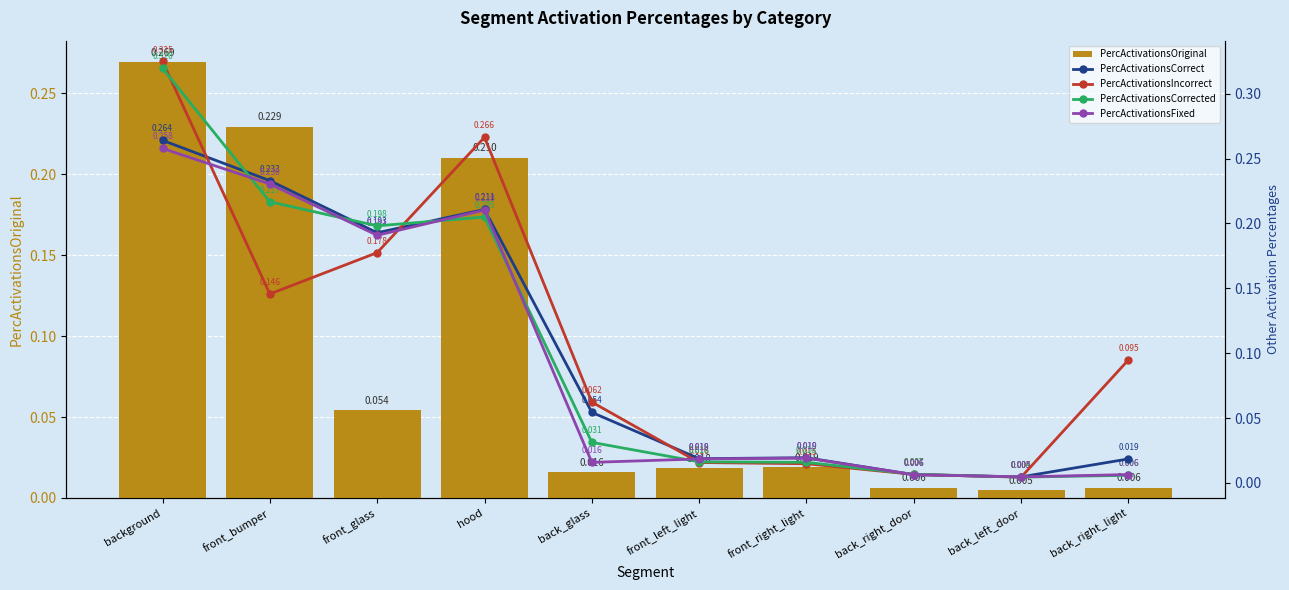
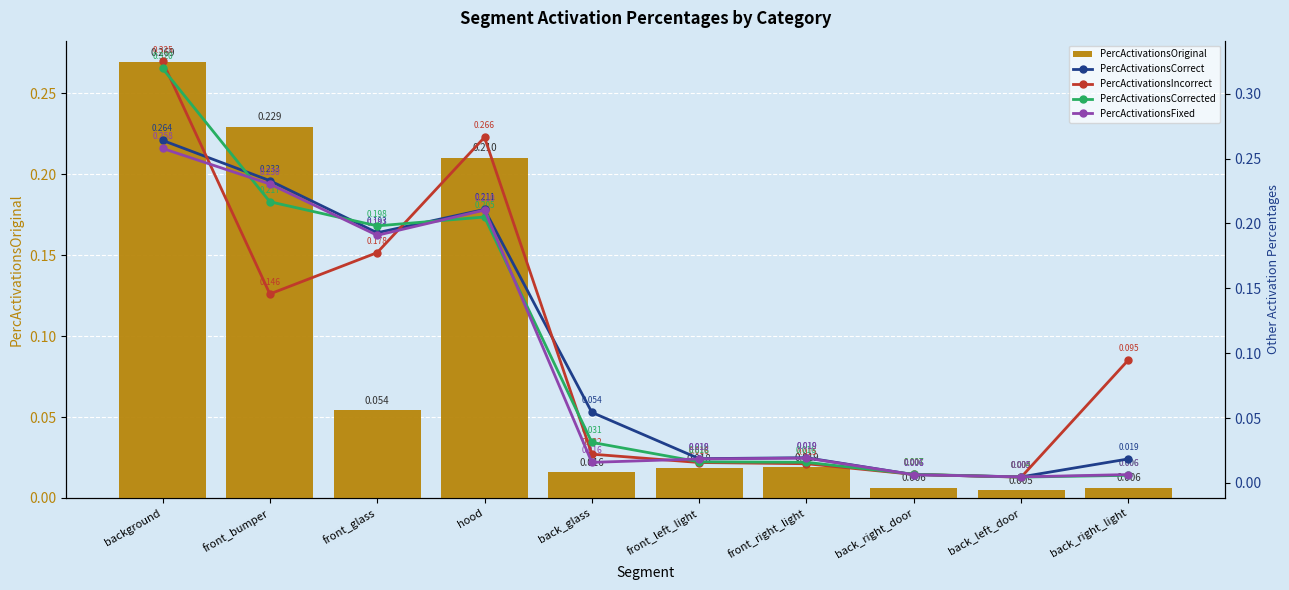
PercActivationsIncorrect, back_glass: 0.062 -> 0.022
